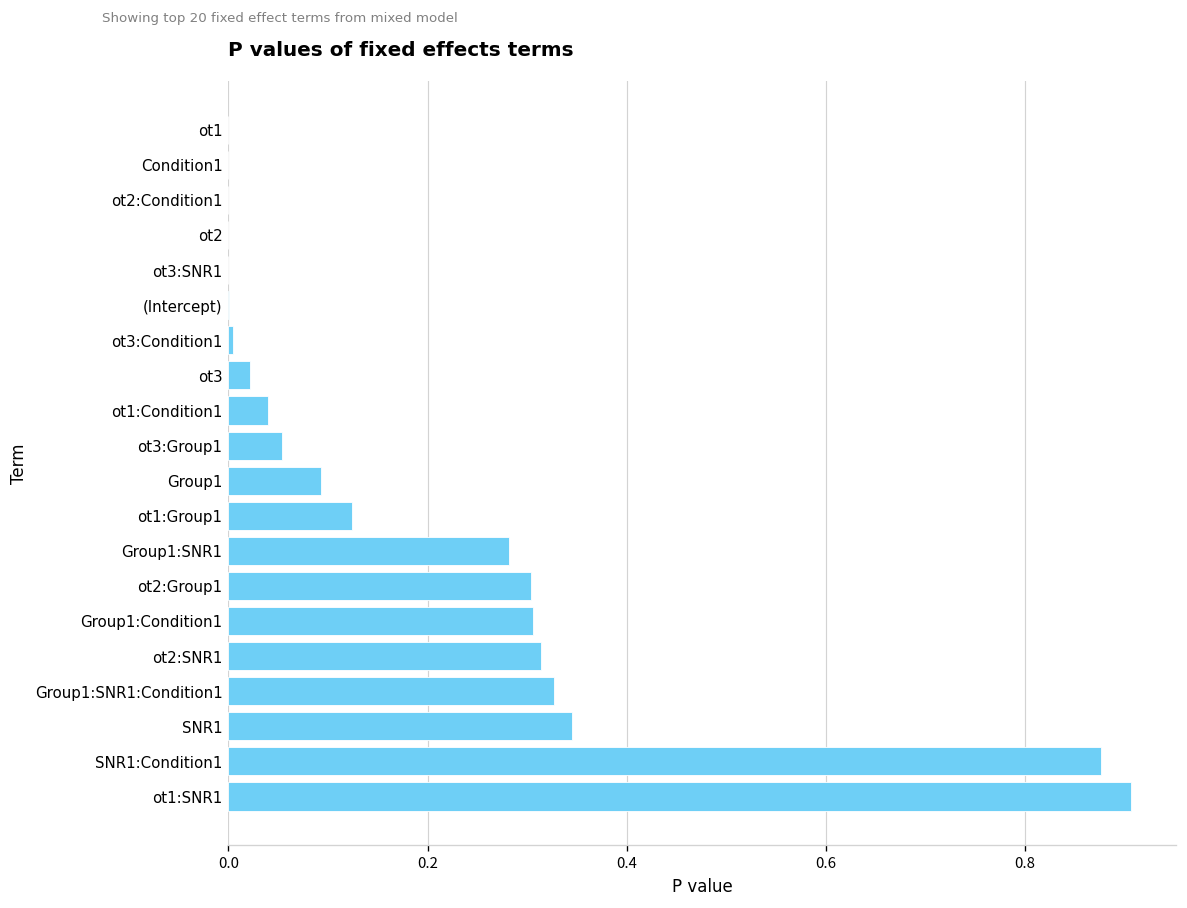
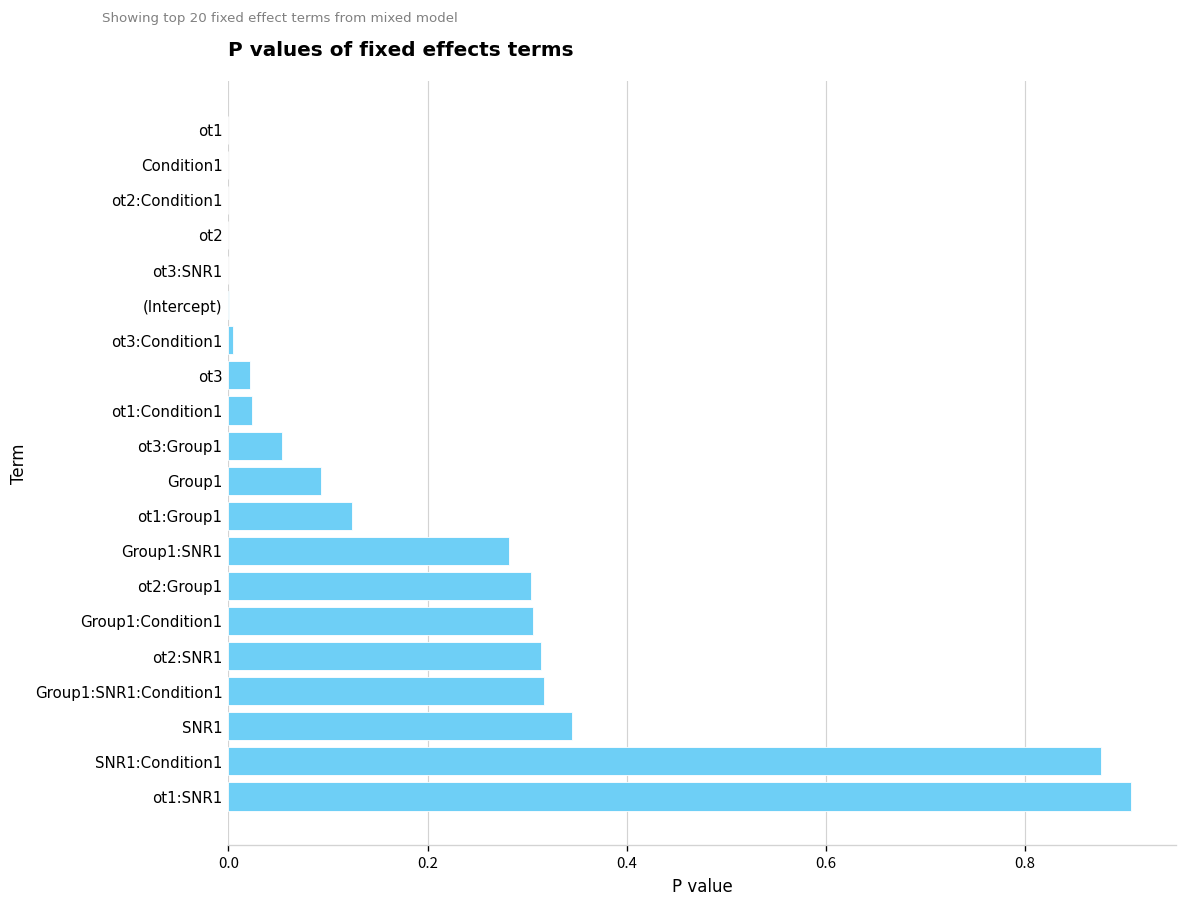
ot1:Condition1: 0.04 -> 0.02
Group1:SNR1:Condition1: 0.33 -> 0.32
